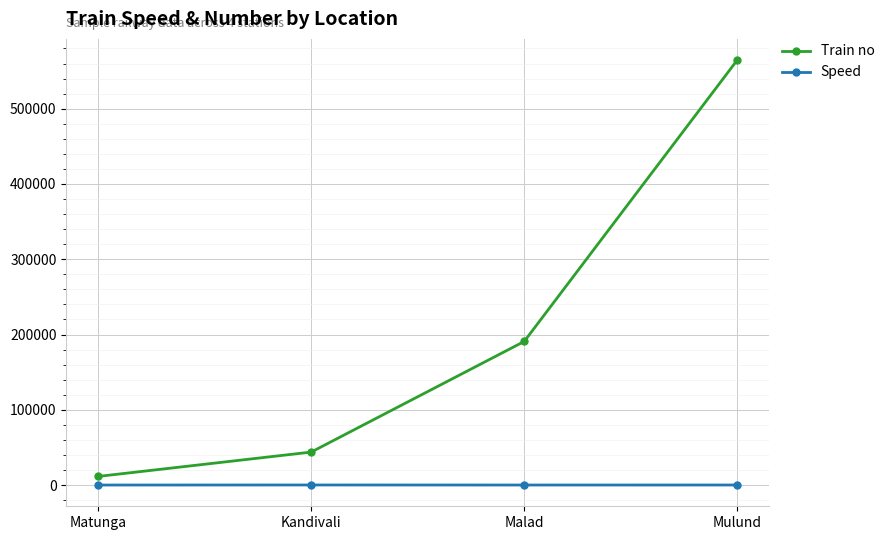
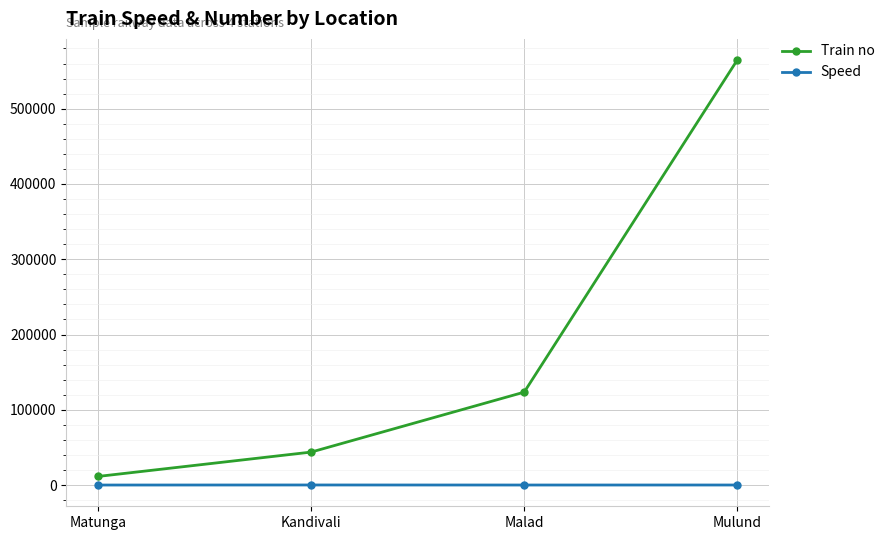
Train no, Malad: 190000 -> 120000
